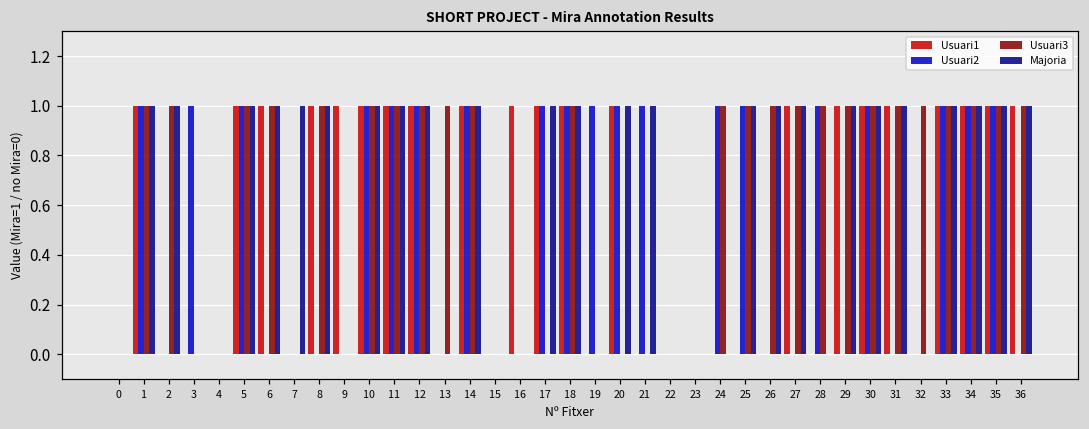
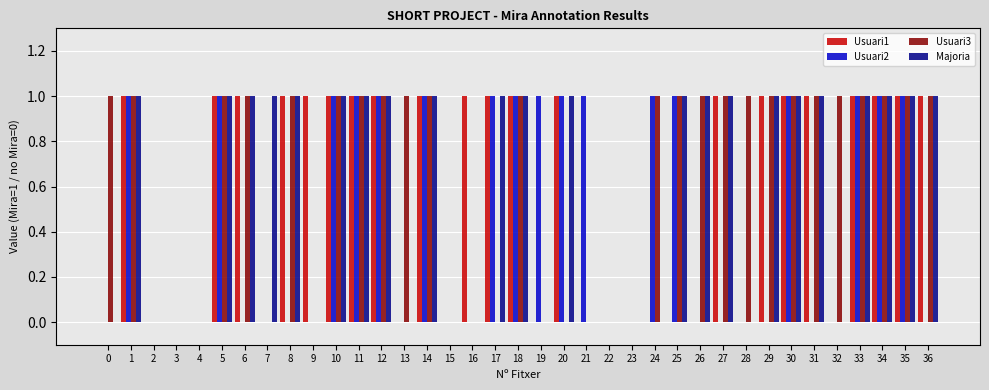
Usuari3, 0: 0 -> 1
Usuari3, 2: 1 -> 0
Majoria, 2: 1 -> 0
Usuari2, 3: 1 -> 0
Majoria, 21: 1 -> 0
Usuari2, 28: 1 -> 0
